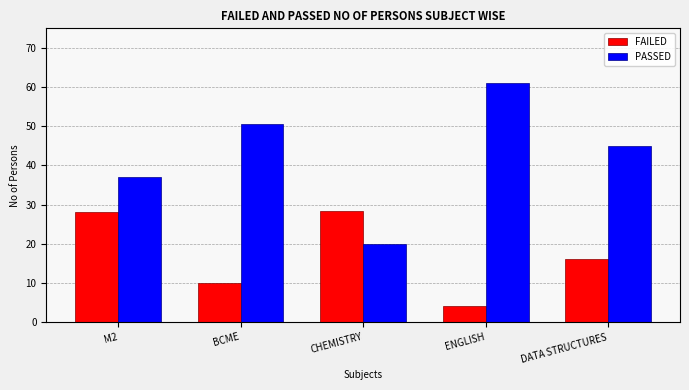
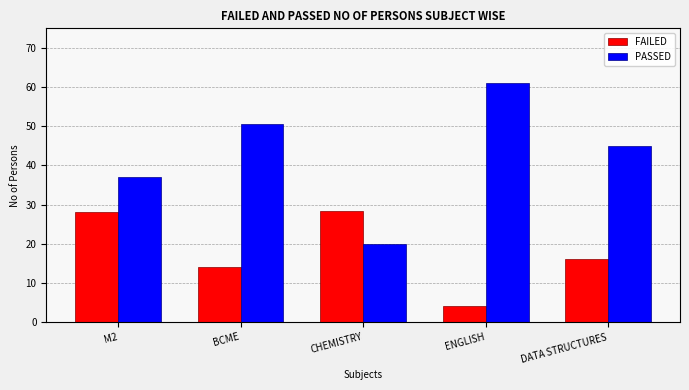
FAILED, BCME: 10 -> 14
